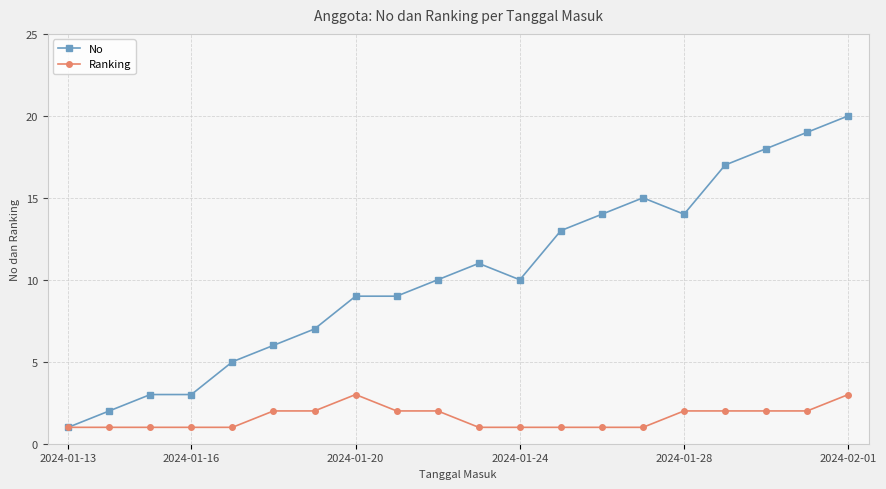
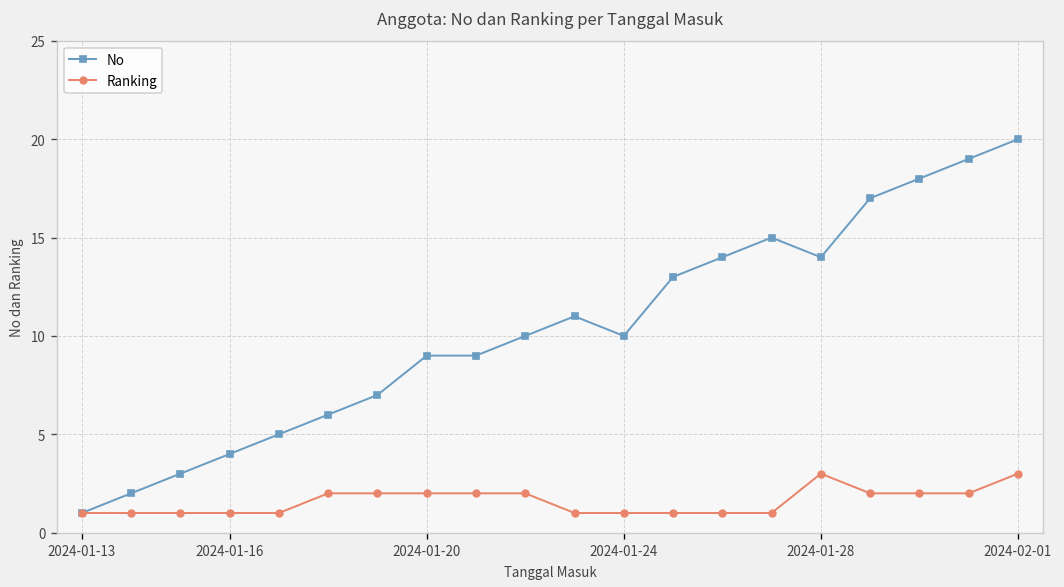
No, 2024-01-16: 3 -> 4
Ranking, 2024-01-20: 3 -> 2
Ranking, 2024-01-28: 2 -> 3
